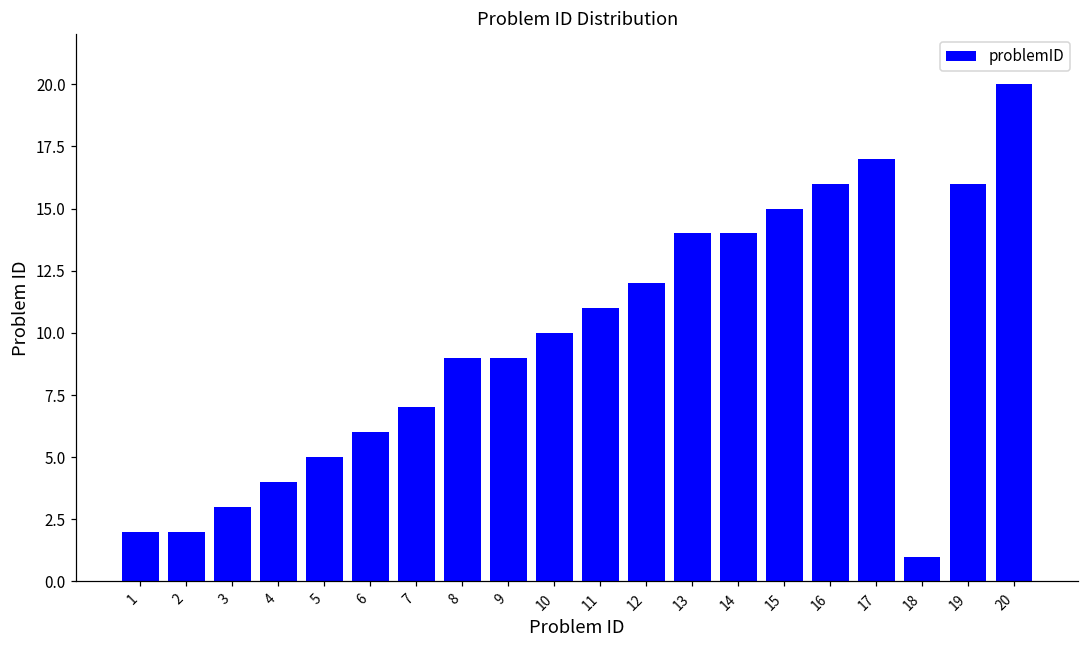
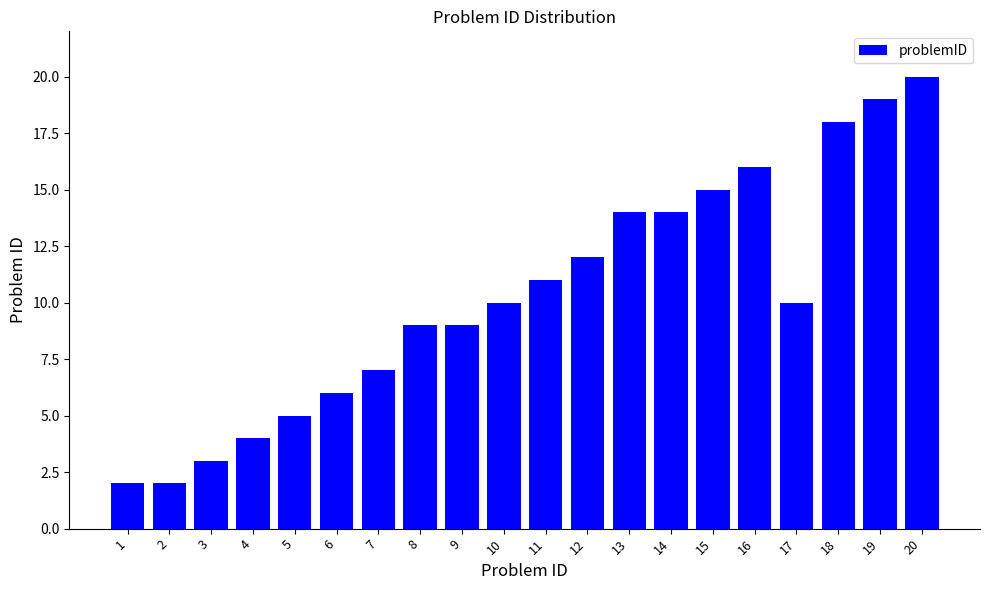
17: 17 -> 10
18: 1 -> 18
19: 16 -> 19
